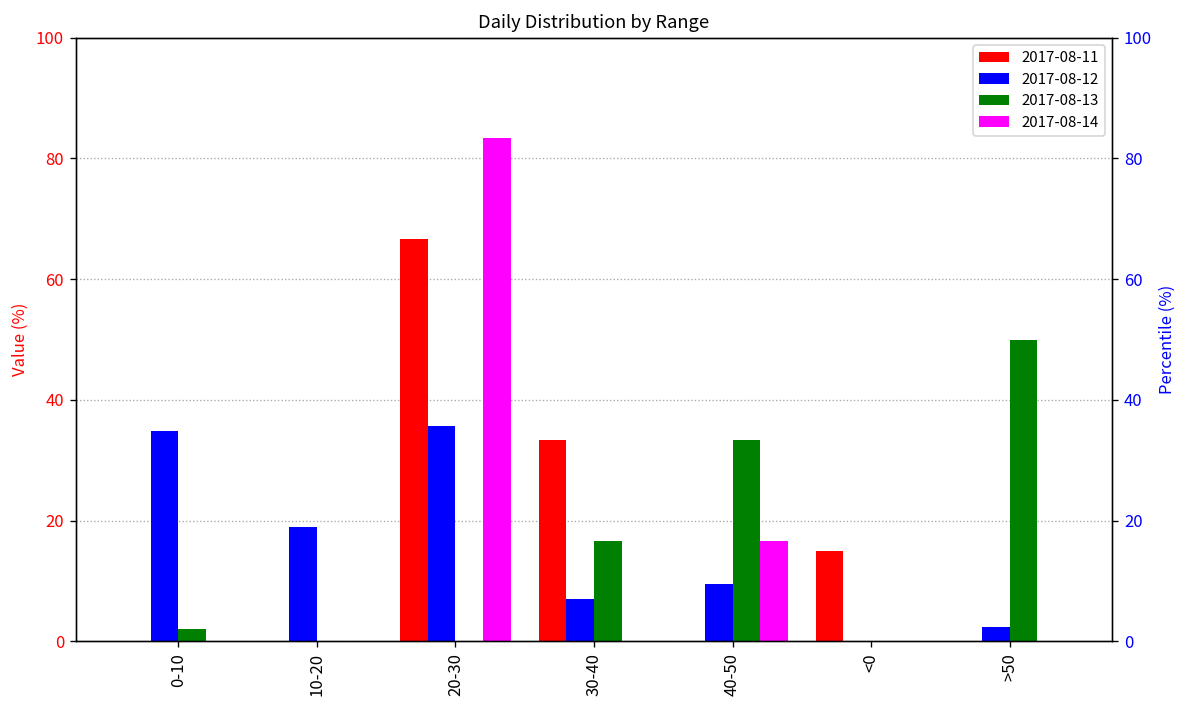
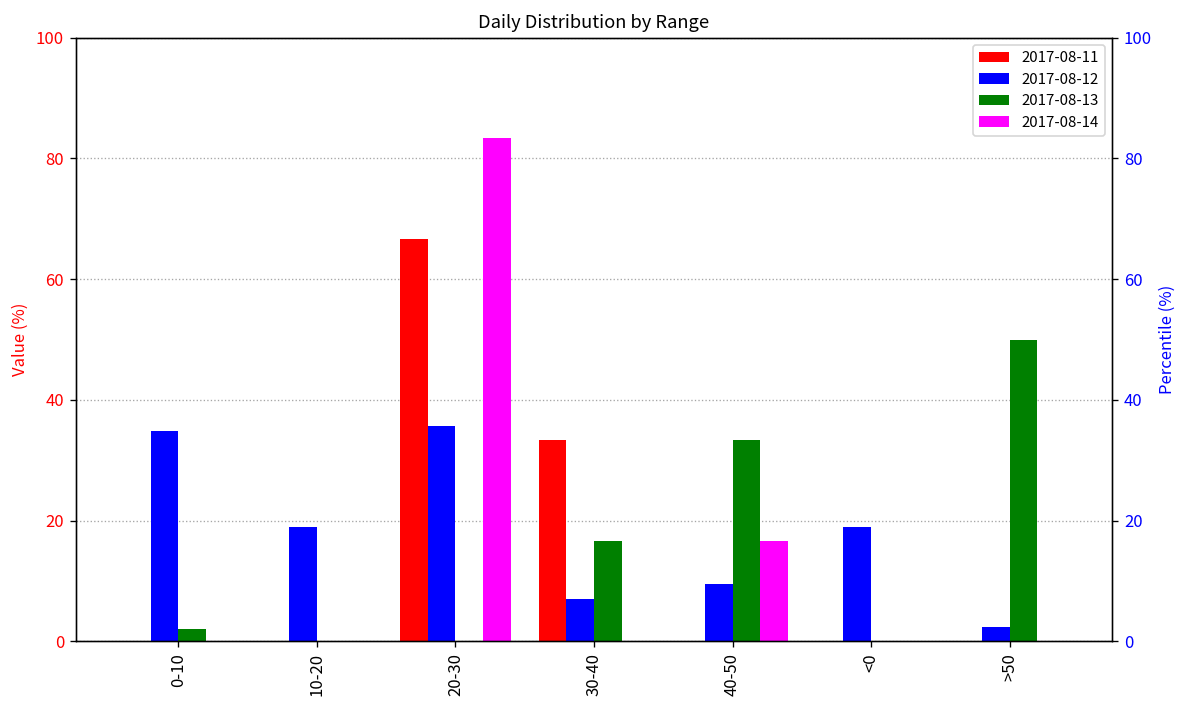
2017-08-11, <0: 15 -> 0
2017-08-12, <0: 0 -> 19
